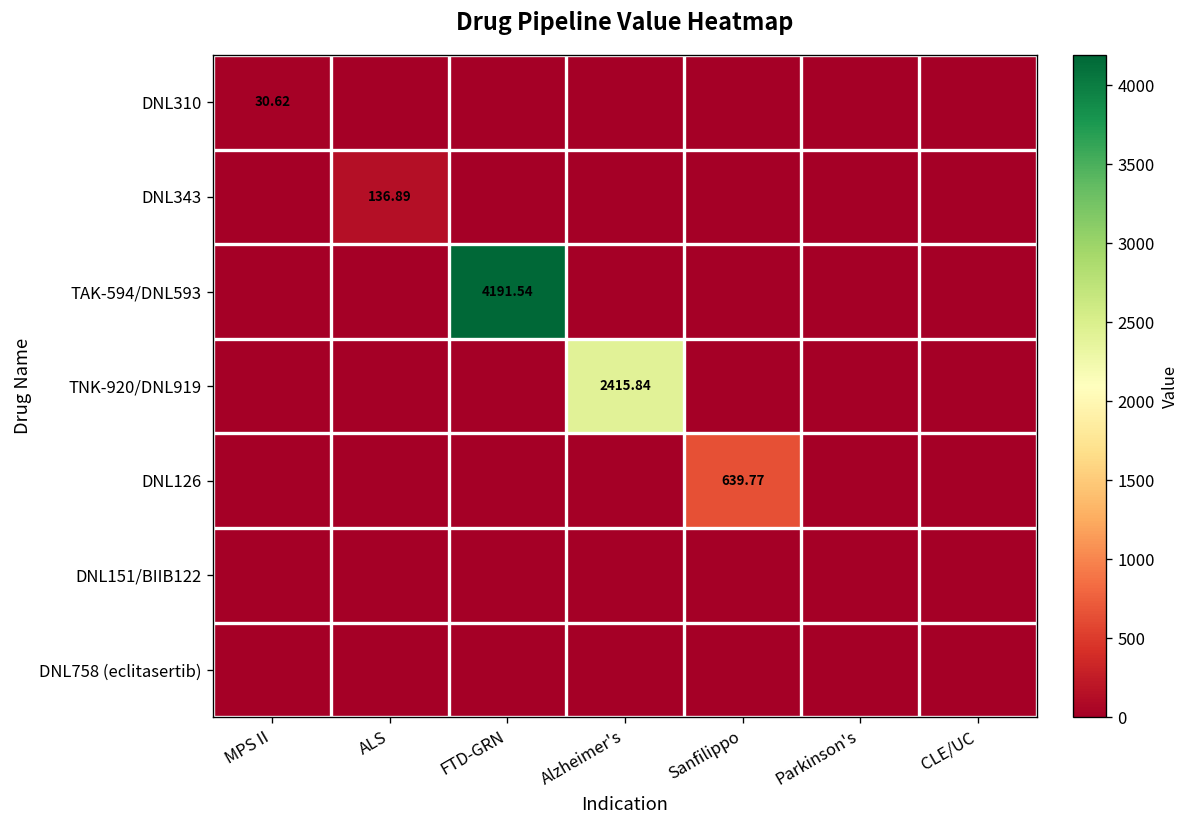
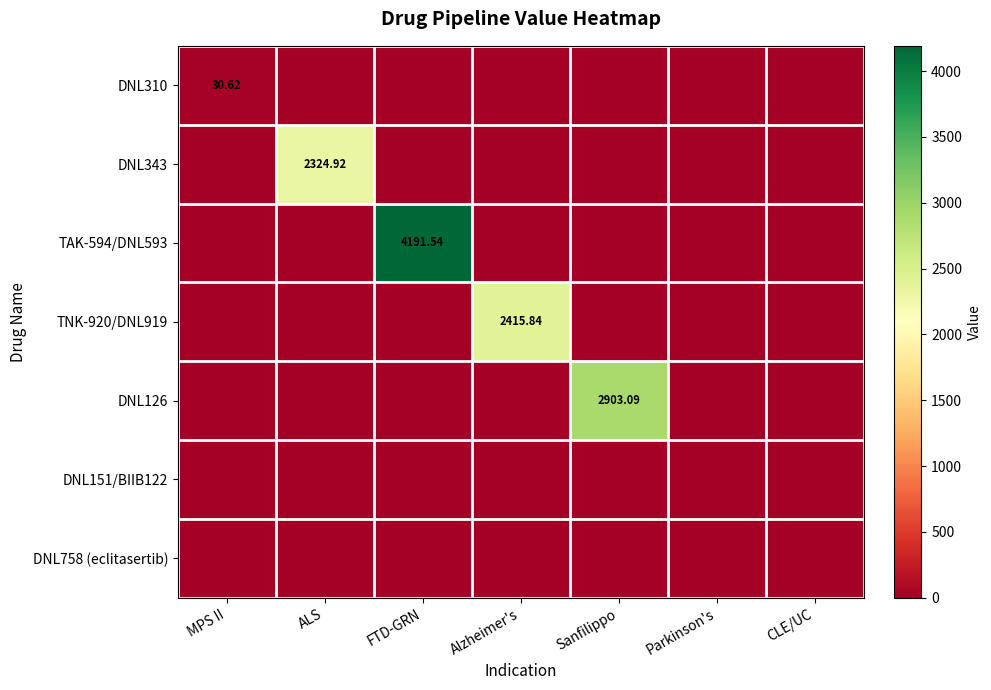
DNL343, ALS: 136.89 -> 2324.92
DNL126, Sanfilippo: 639.77 -> 2903.09
